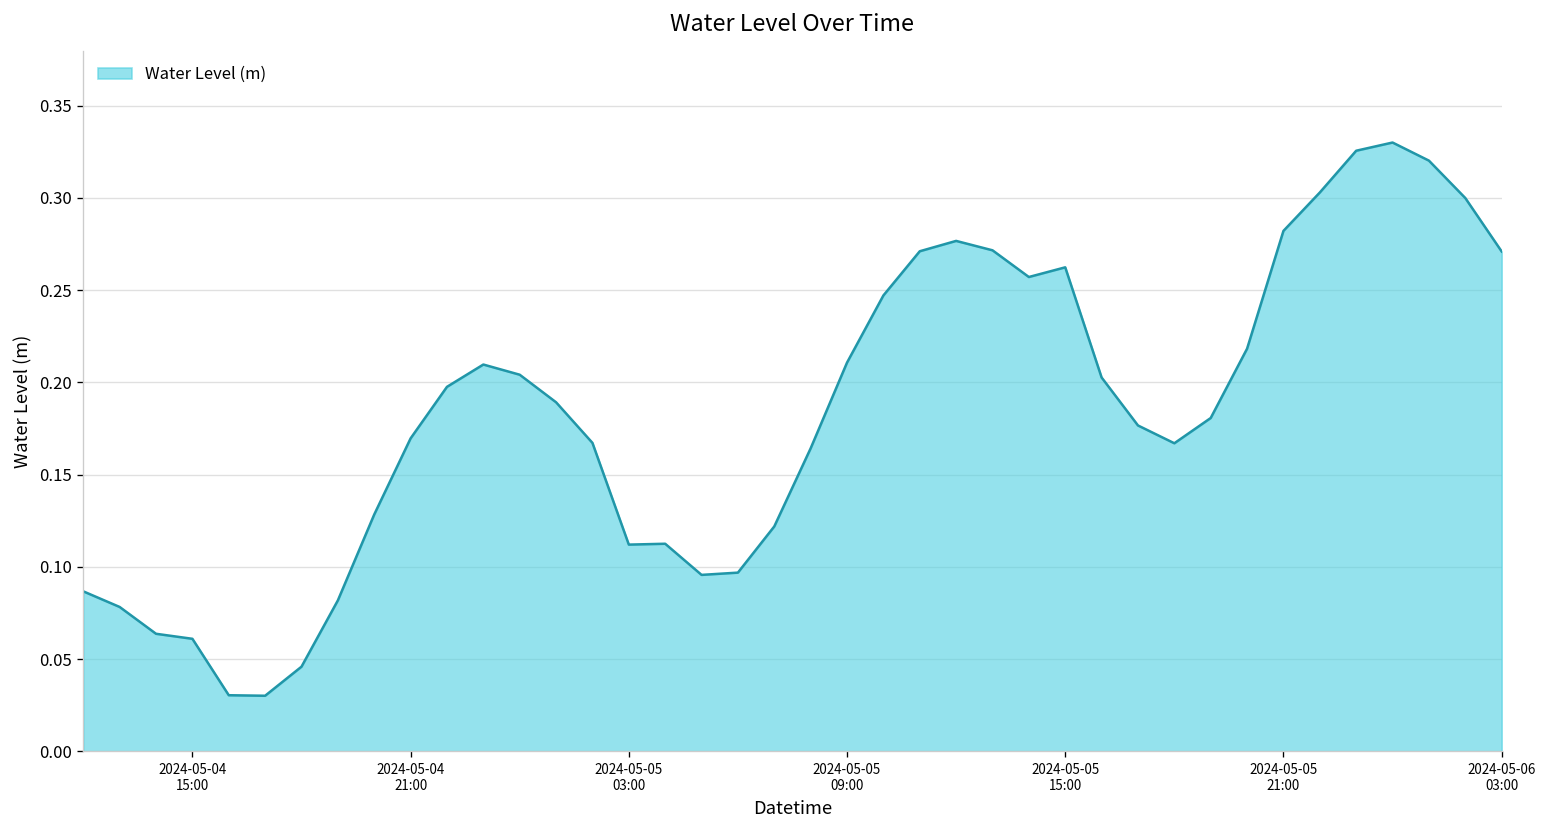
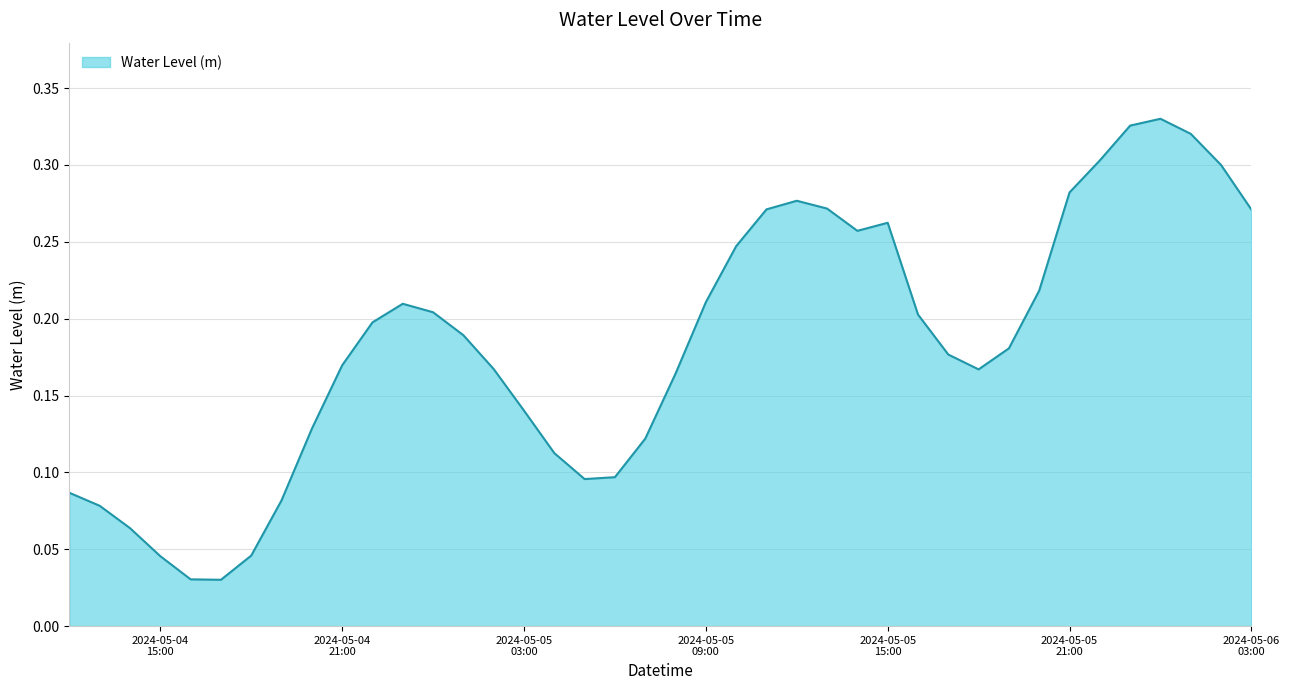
2024-05-04 15:00: 0.061 -> 0.045
2024-05-05 03:00: 0.112 -> 0.140
